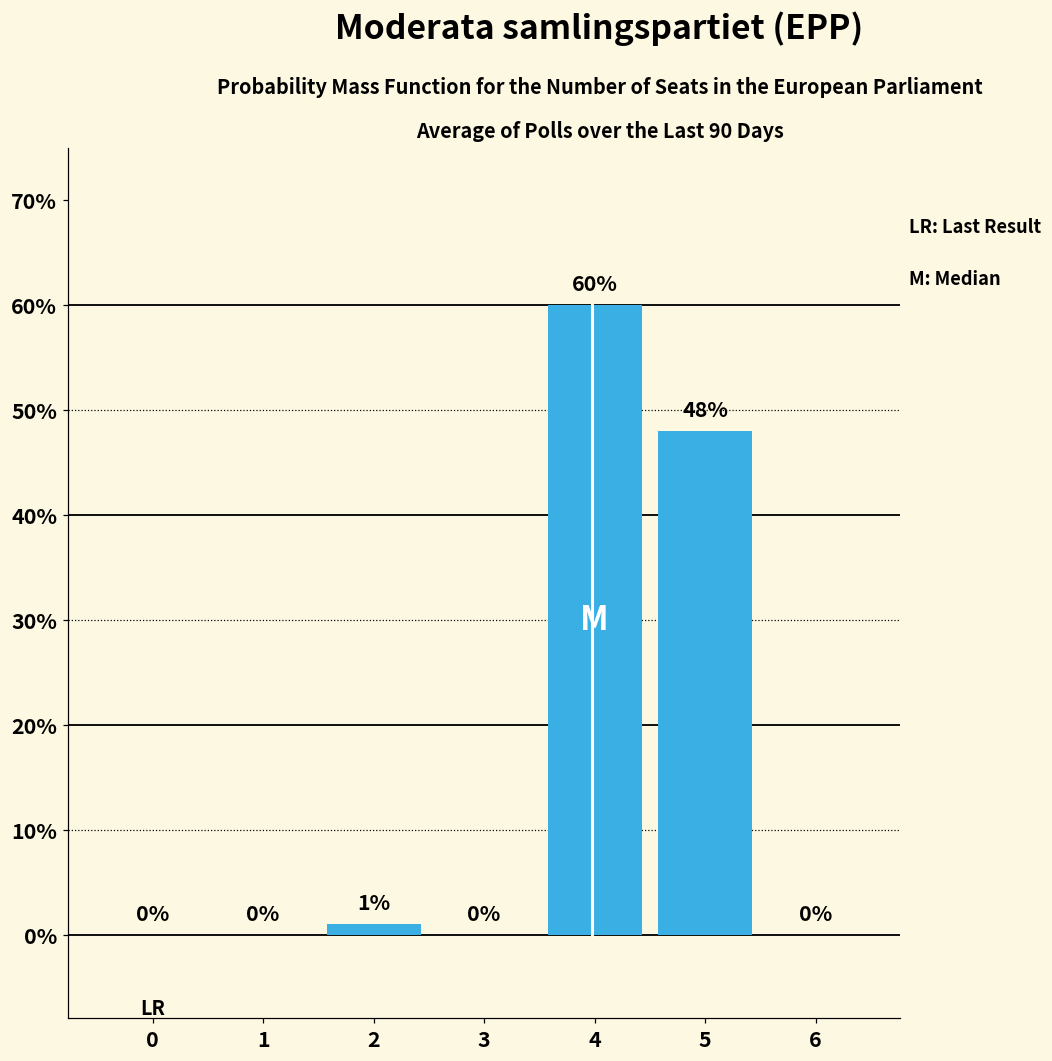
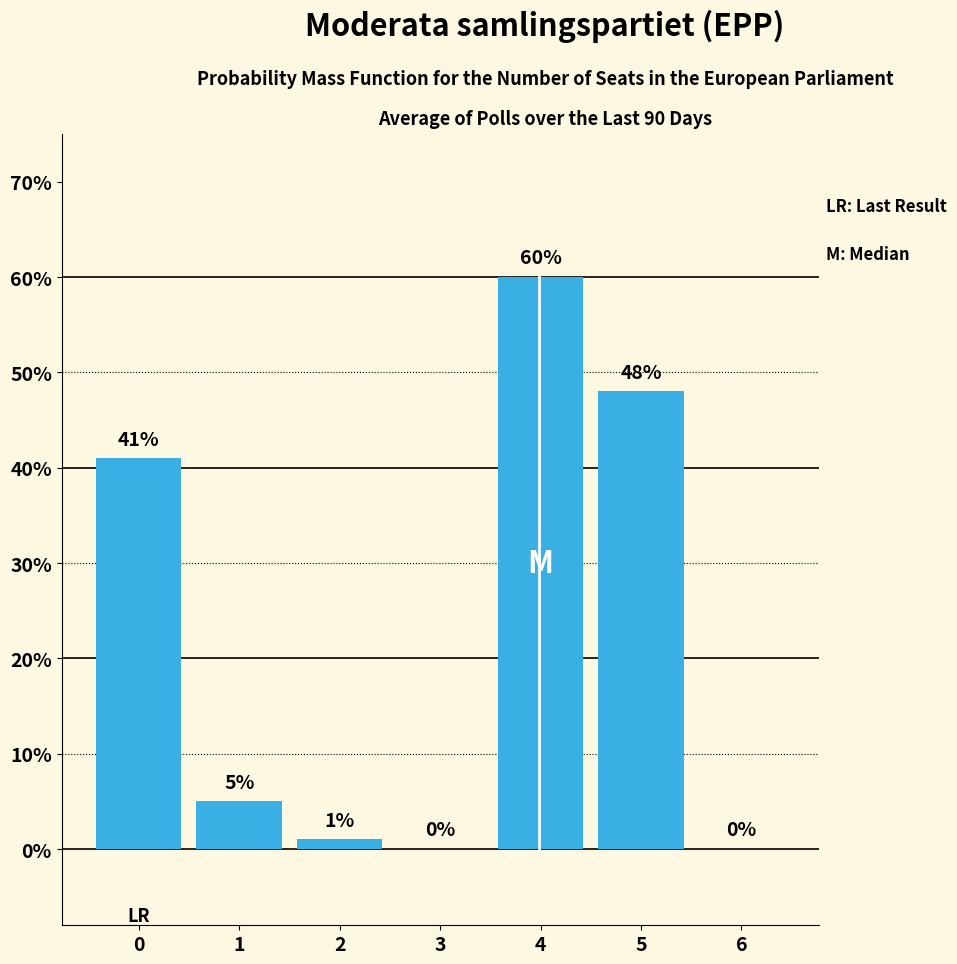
0: 0% -> 41%
1: 0% -> 5%
